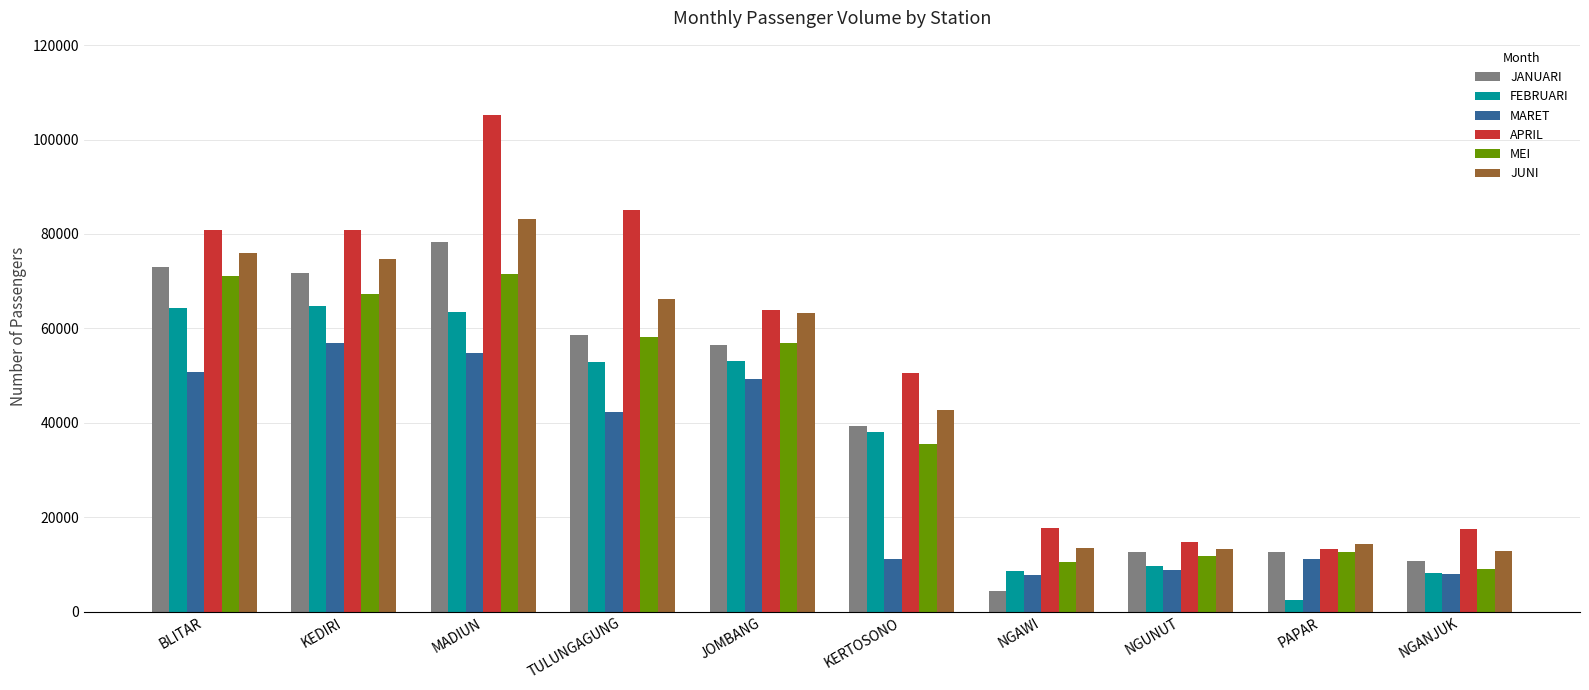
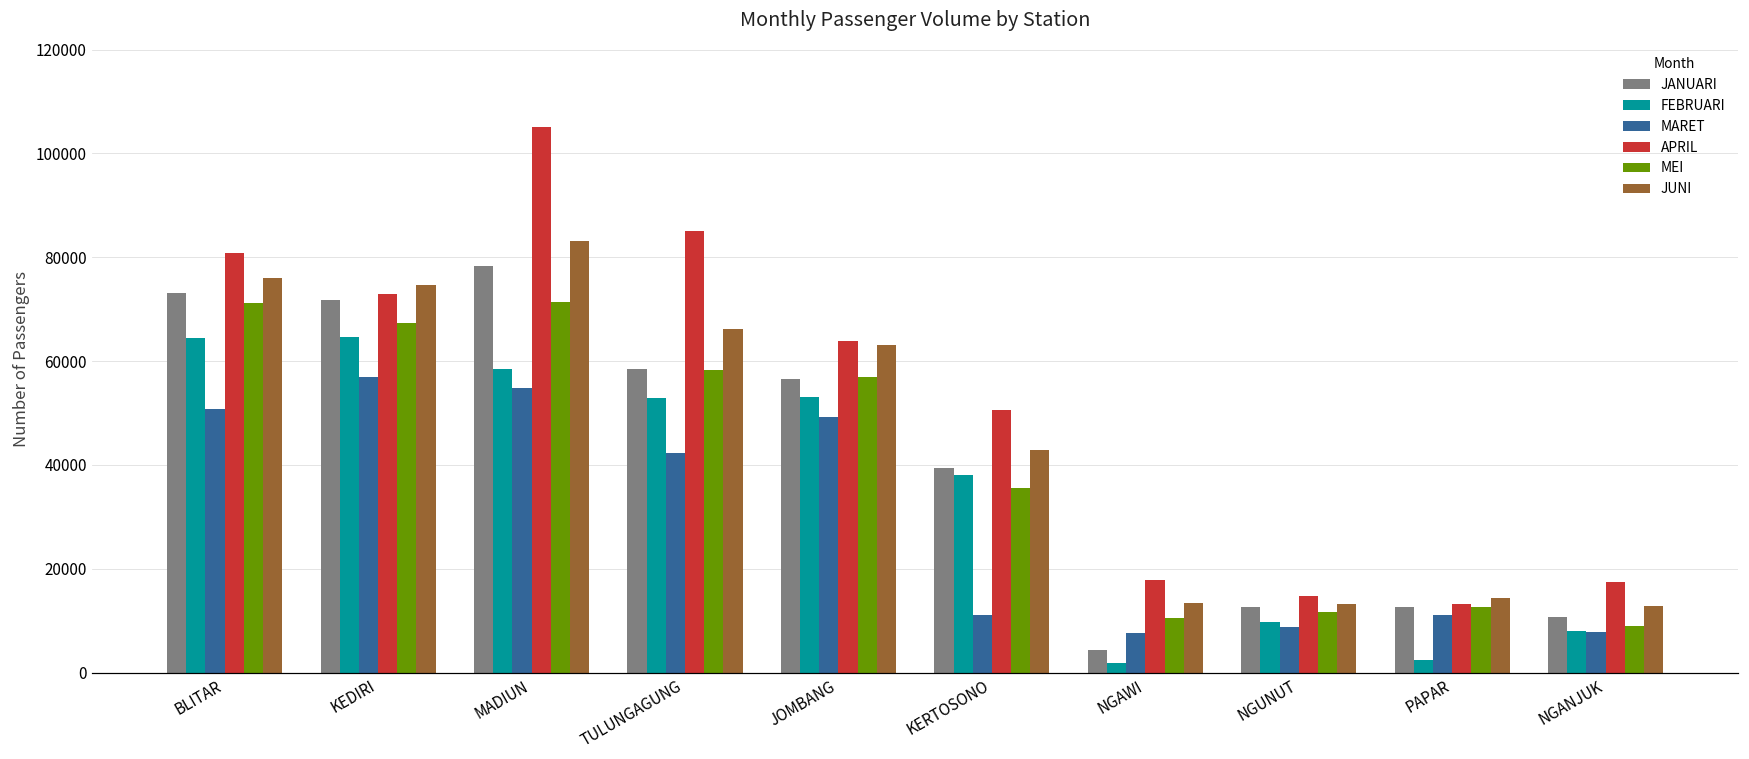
APRIL, KEDIRI: 81000 -> 73000
FEBRUARI, MADIUN: 63000 -> 58000
FEBRUARI, NGAWI: 9000 -> 2000
